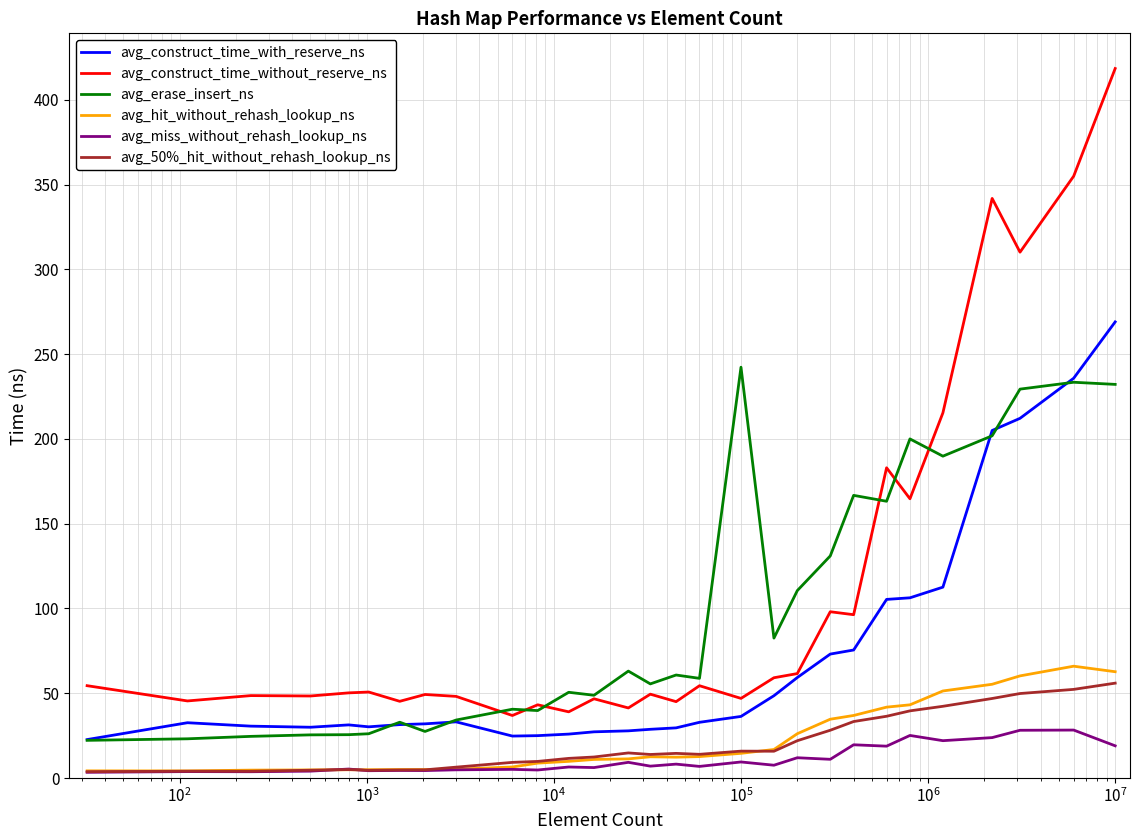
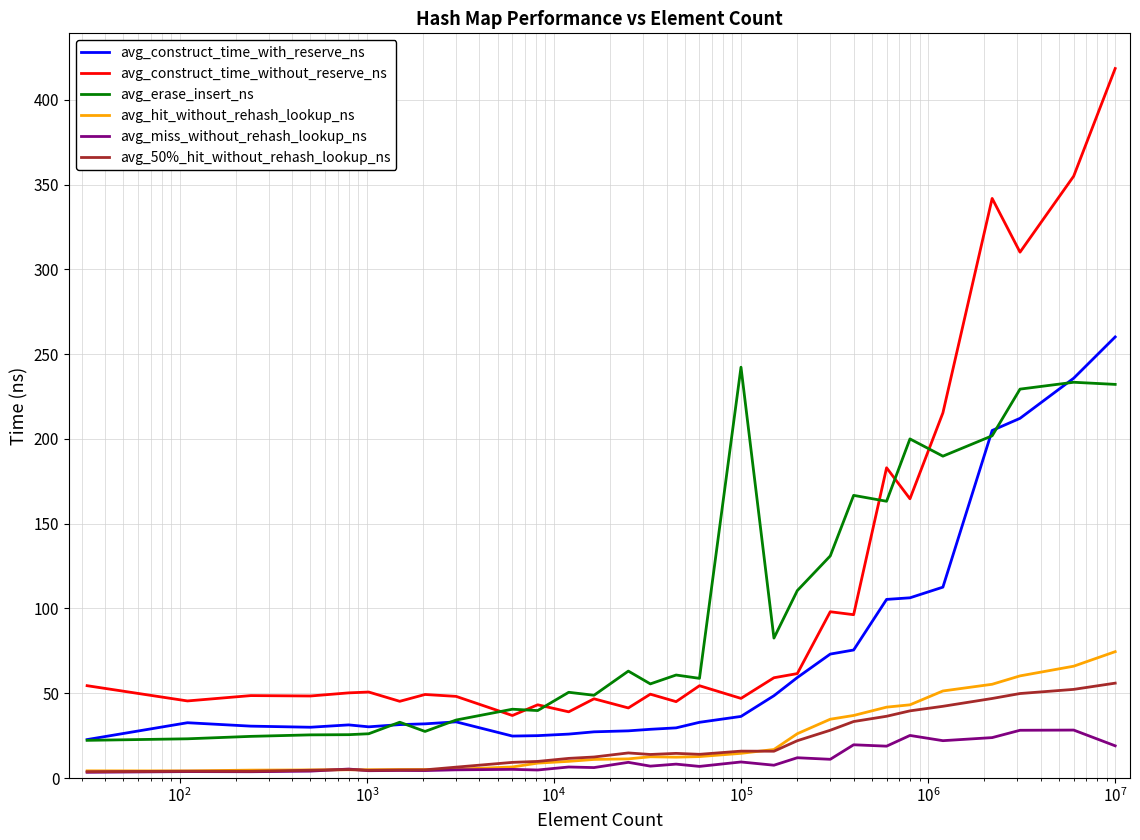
avg_construct_time_with_reserve_ns, 10^7: 269 -> 260
avg_hit_without_rehash_lookup_ns, 10^7: 63 -> 75
